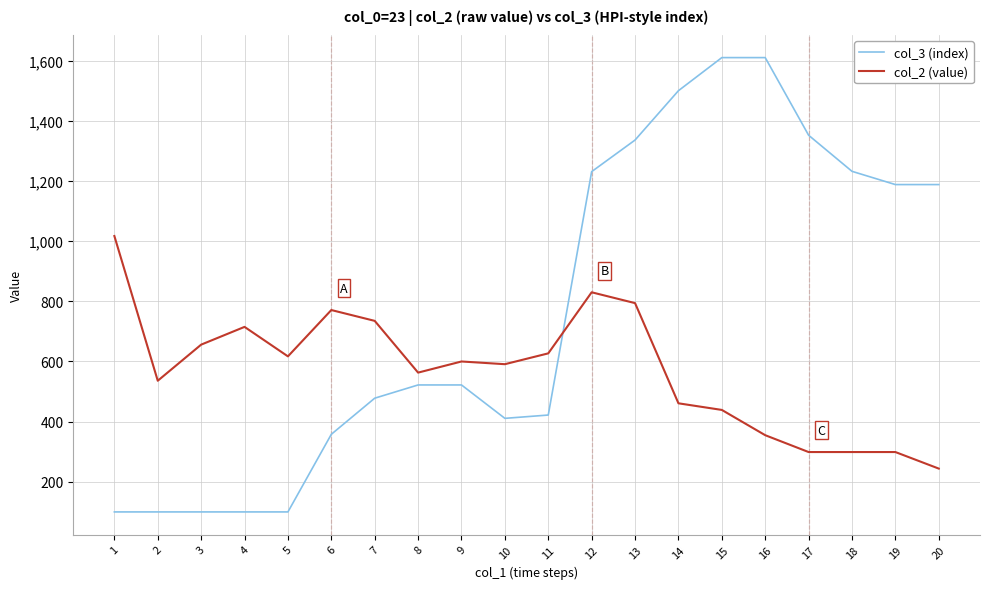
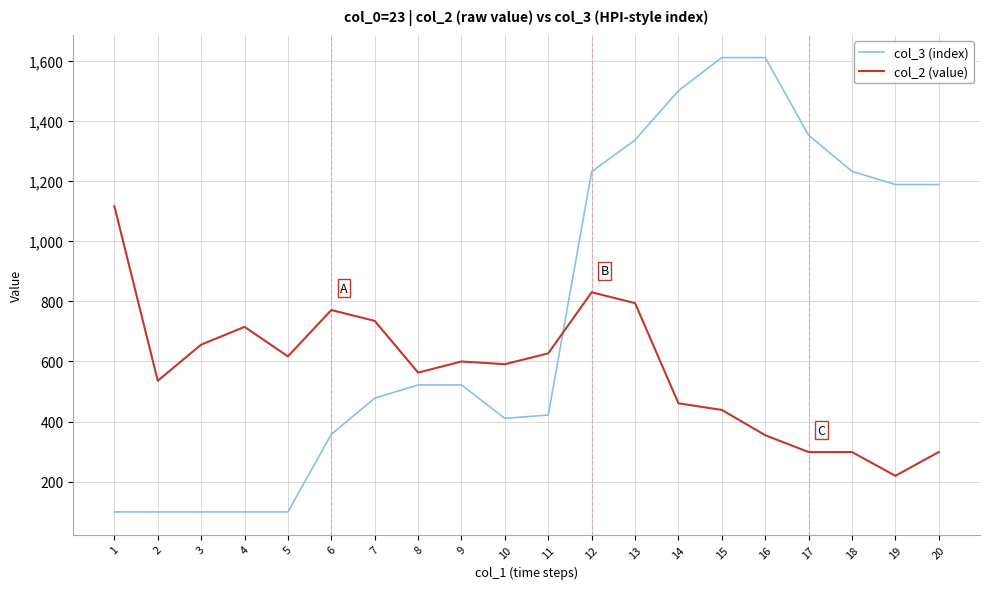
col_2 (value), 1: 1,020 -> 1,120
col_2 (value), 19: 300 -> 220
col_2 (value), 20: 240 -> 300
